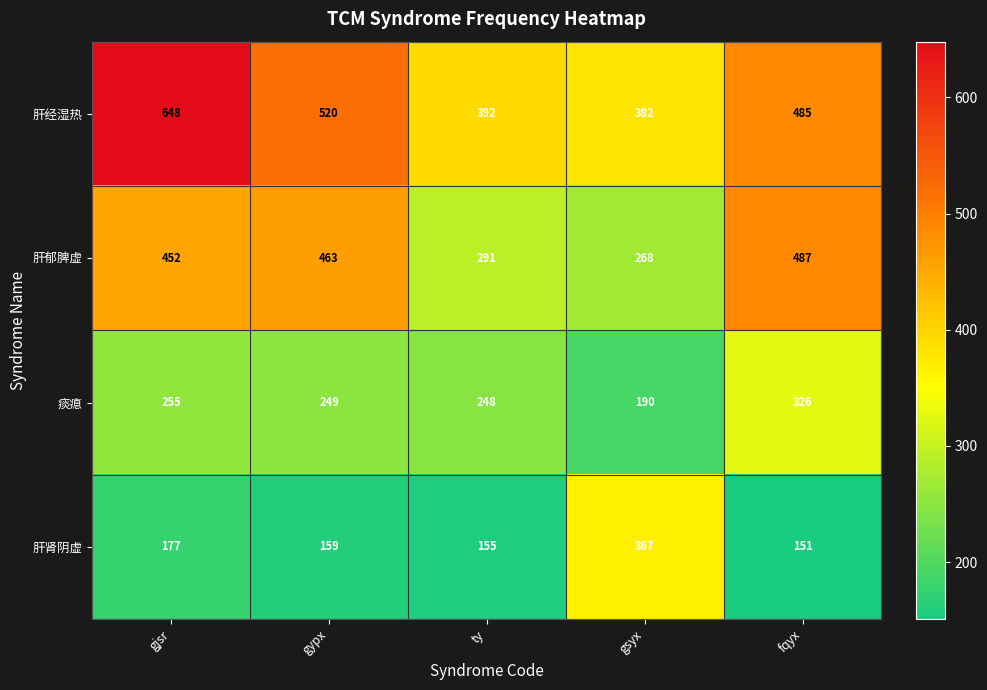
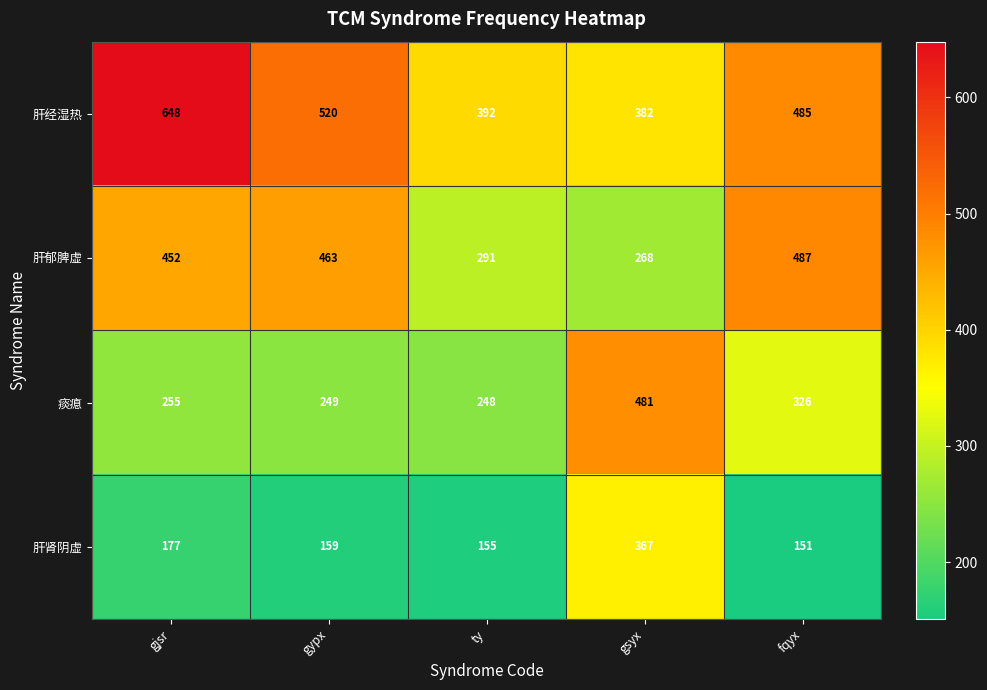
痰瘜, gsyx: 190 -> 481
